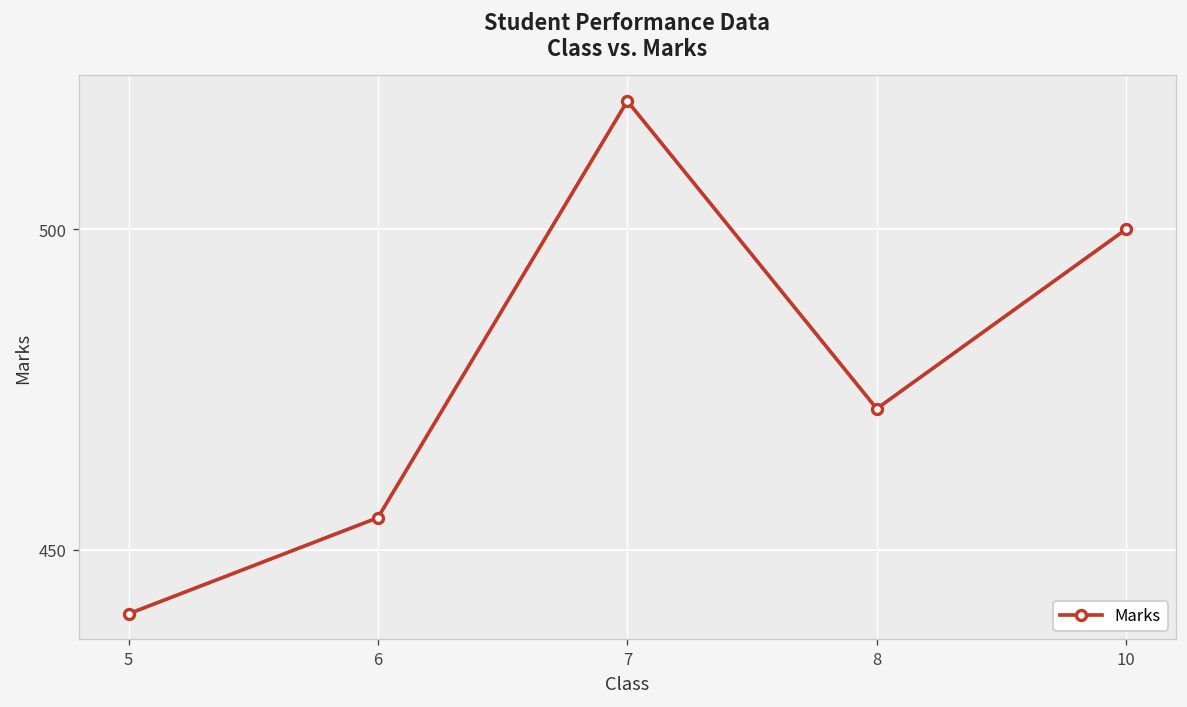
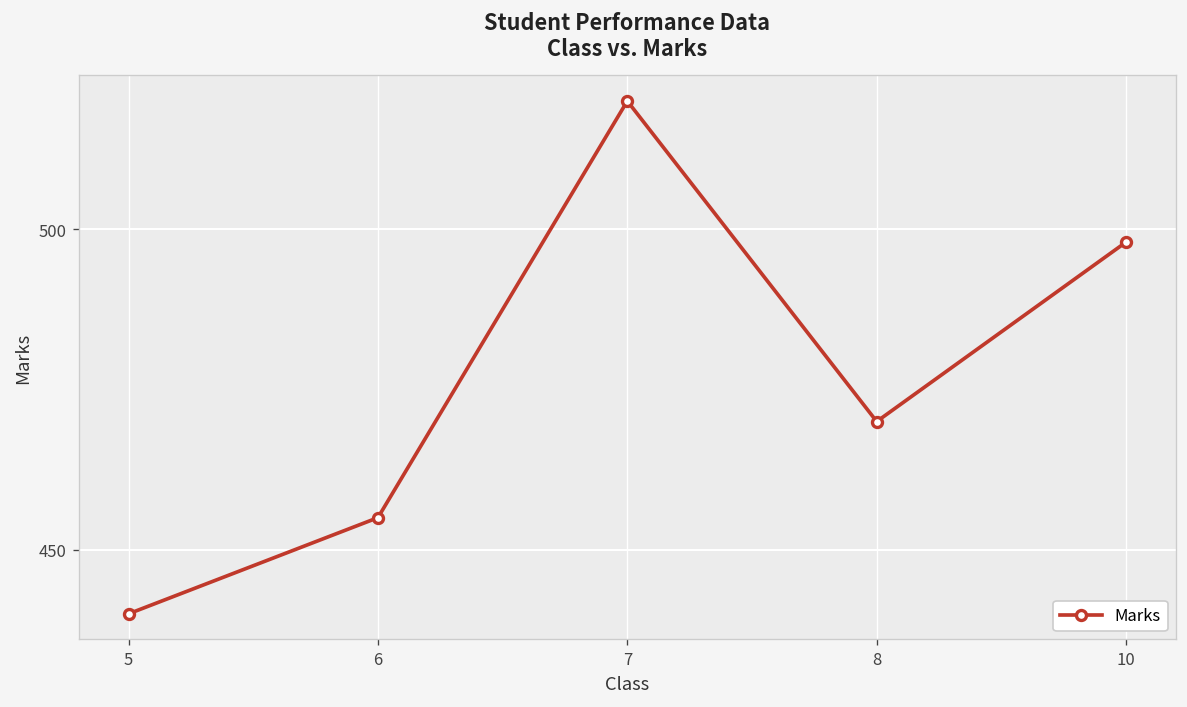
8: 472 -> 470
10: 500 -> 498
